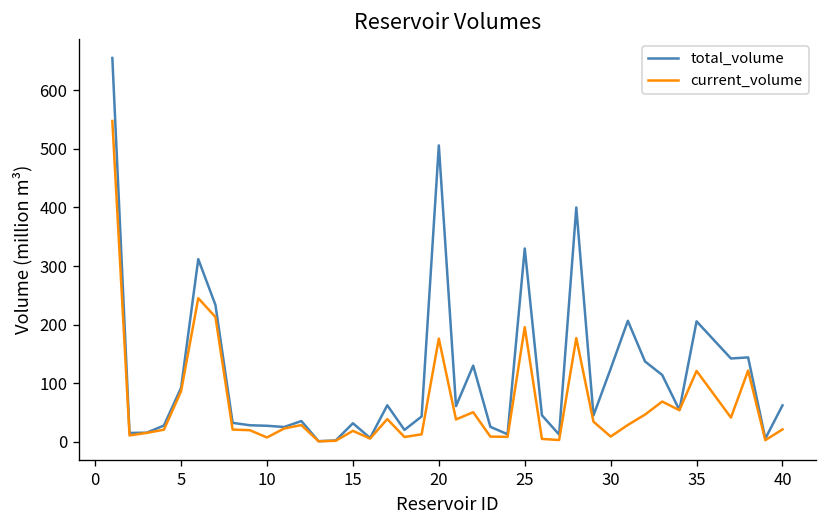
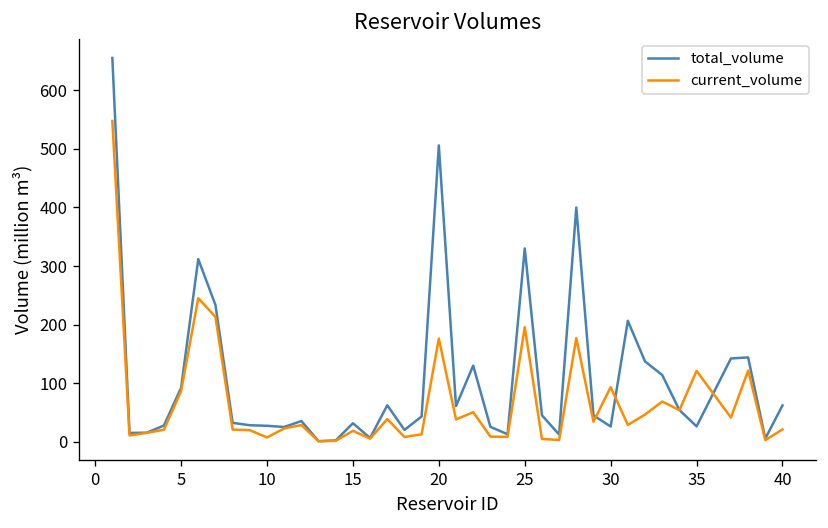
total_volume, 30: 120 -> 30
current_volume, 30: 10 -> 90
total_volume, 35: 210 -> 30
